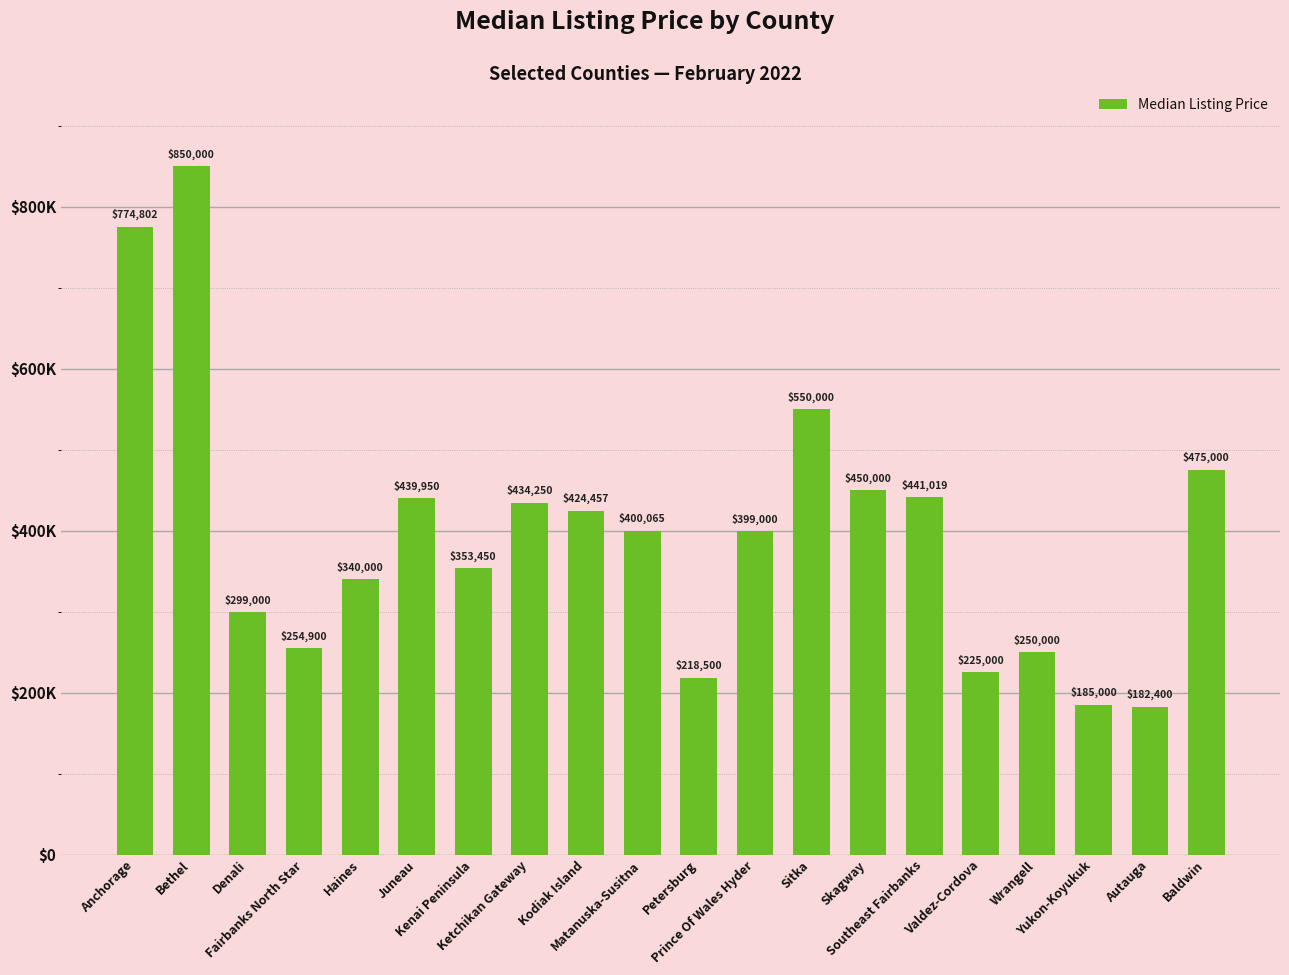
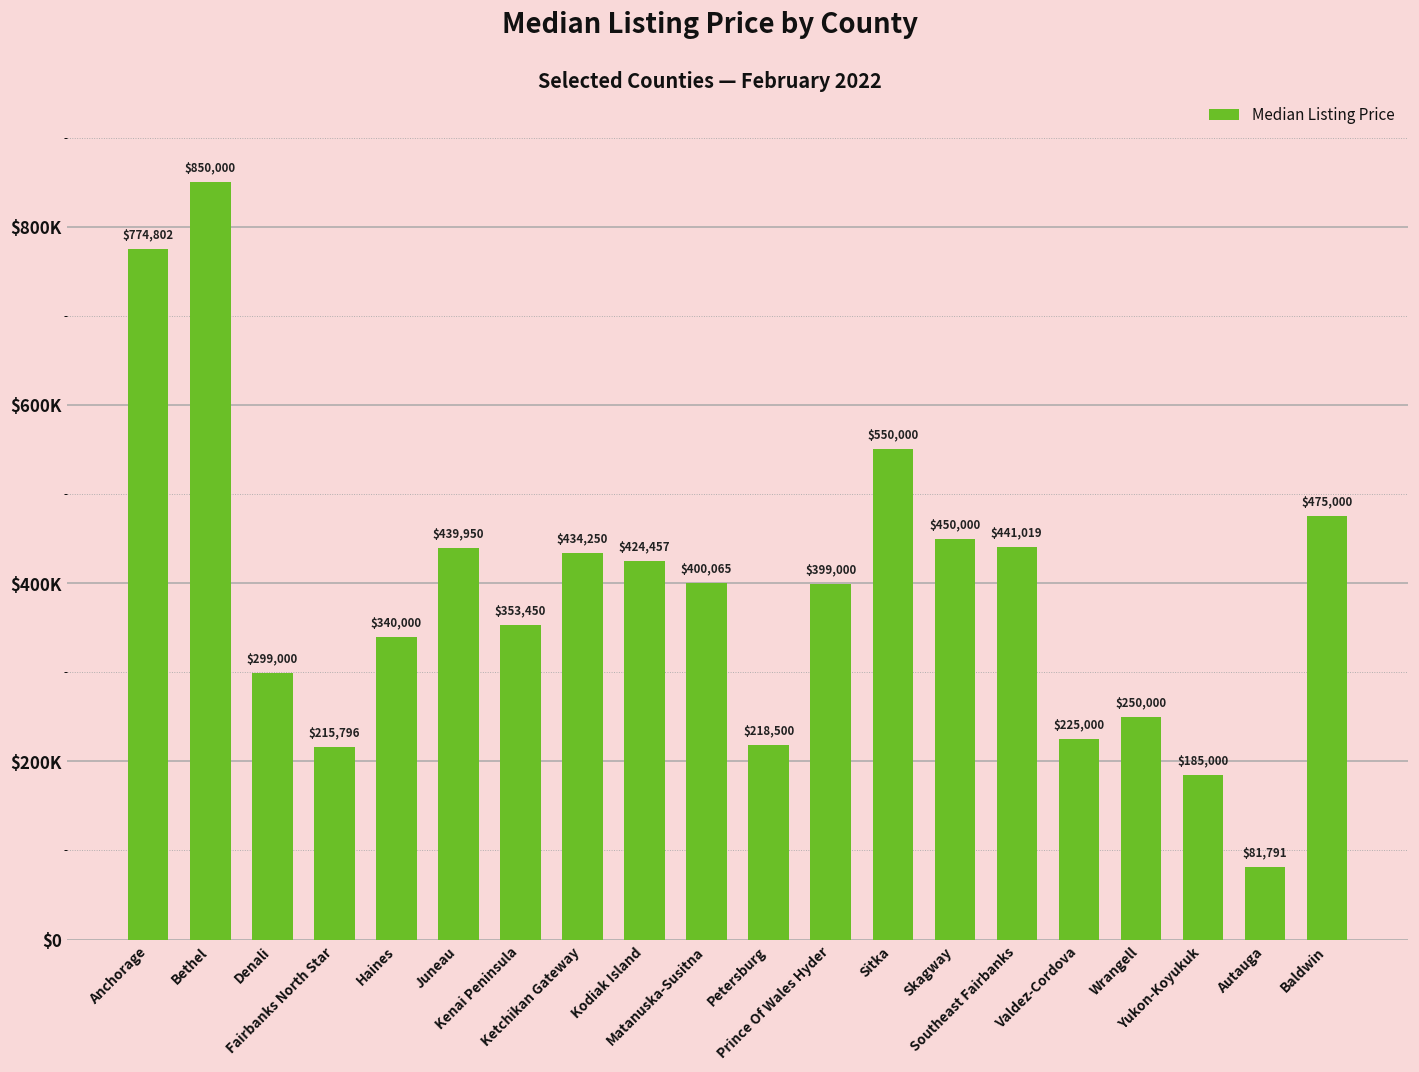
Fairbanks North Star: $254,900 -> $215,796
Autauga: $182,400 -> $81,791
